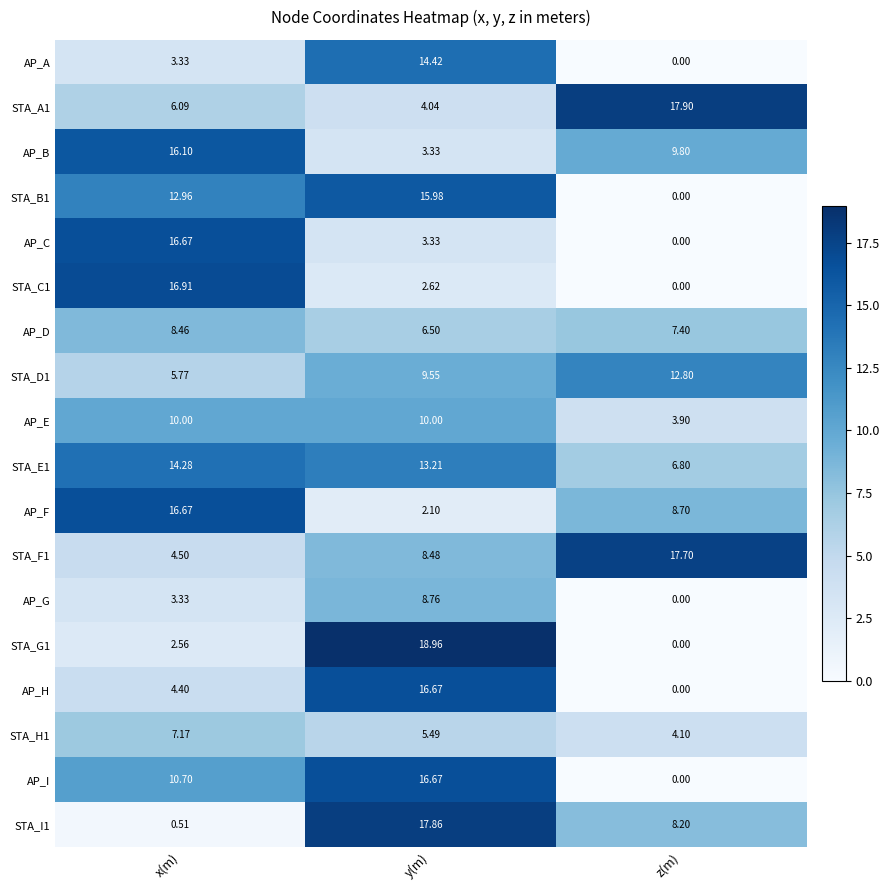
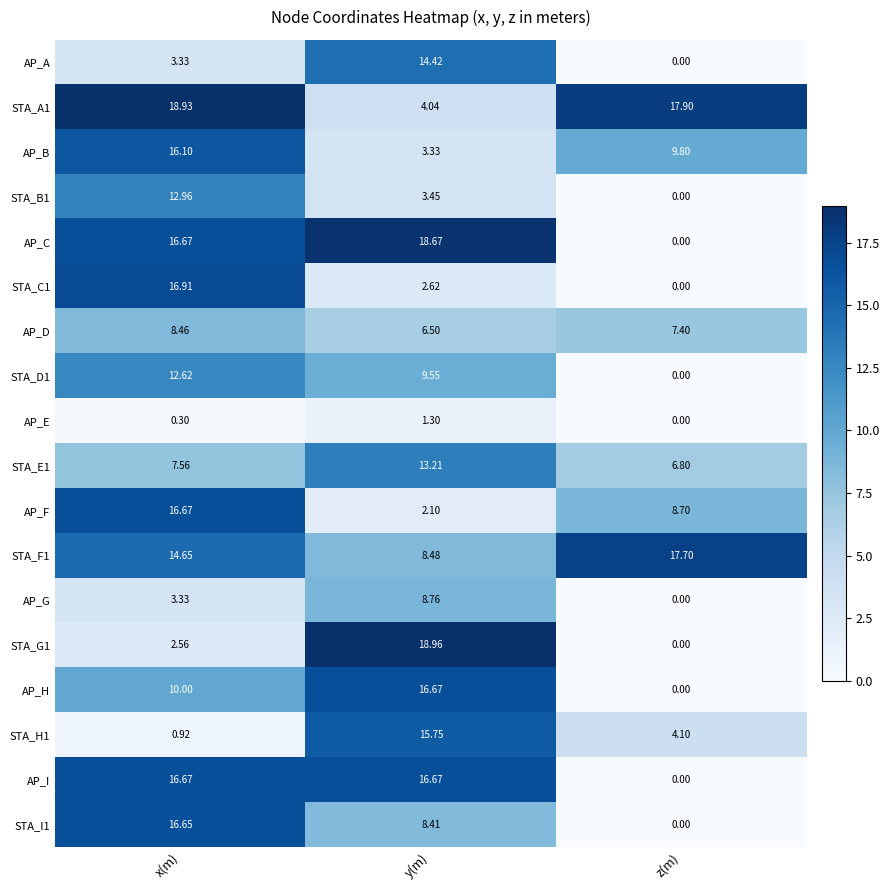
STA_A1, x(m): 6.09 -> 18.93
STA_B1, y(m): 15.98 -> 3.45
AP_C, y(m): 3.33 -> 18.67
STA_D1, x(m): 5.77 -> 12.62
STA_D1, z(m): 12.80 -> 0.00
AP_E, x(m): 10.00 -> 0.30
AP_E, y(m): 10.00 -> 1.30
AP_E, z(m): 3.90 -> 0.00
STA_E1, x(m): 14.28 -> 7.56
STA_F1, x(m): 4.50 -> 14.65
AP_H, x(m): 4.40 -> 10.00
STA_H1, x(m): 7.17 -> 0.92
STA_H1, y(m): 5.49 -> 15.75
AP_I, x(m): 10.70 -> 16.67
STA_I1, x(m): 0.51 -> 16.65
STA_I1, y(m): 17.86 -> 8.41
STA_I1, z(m): 8.20 -> 0.00
